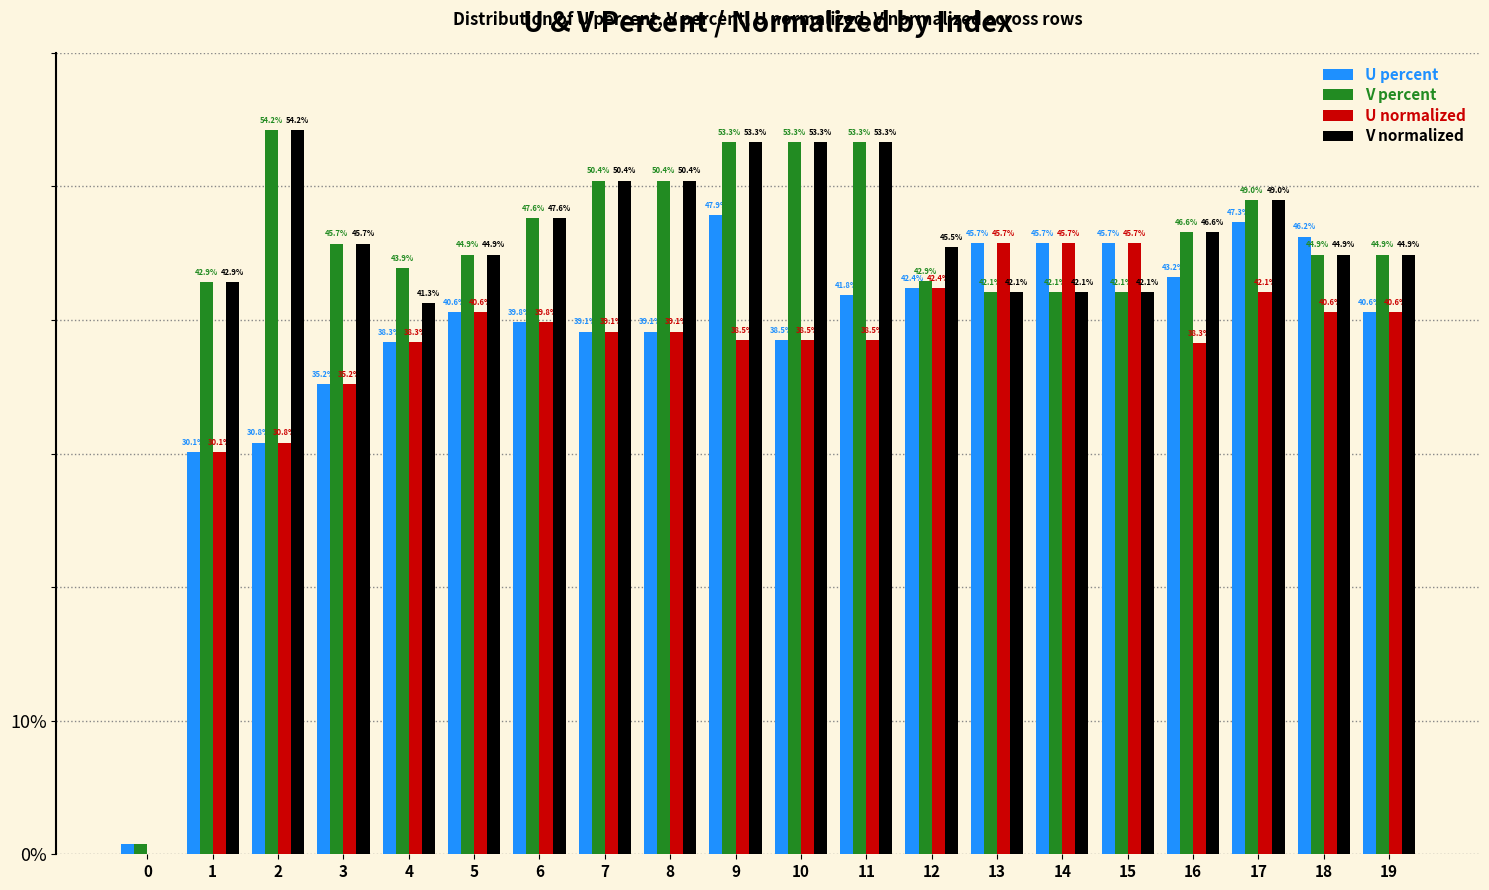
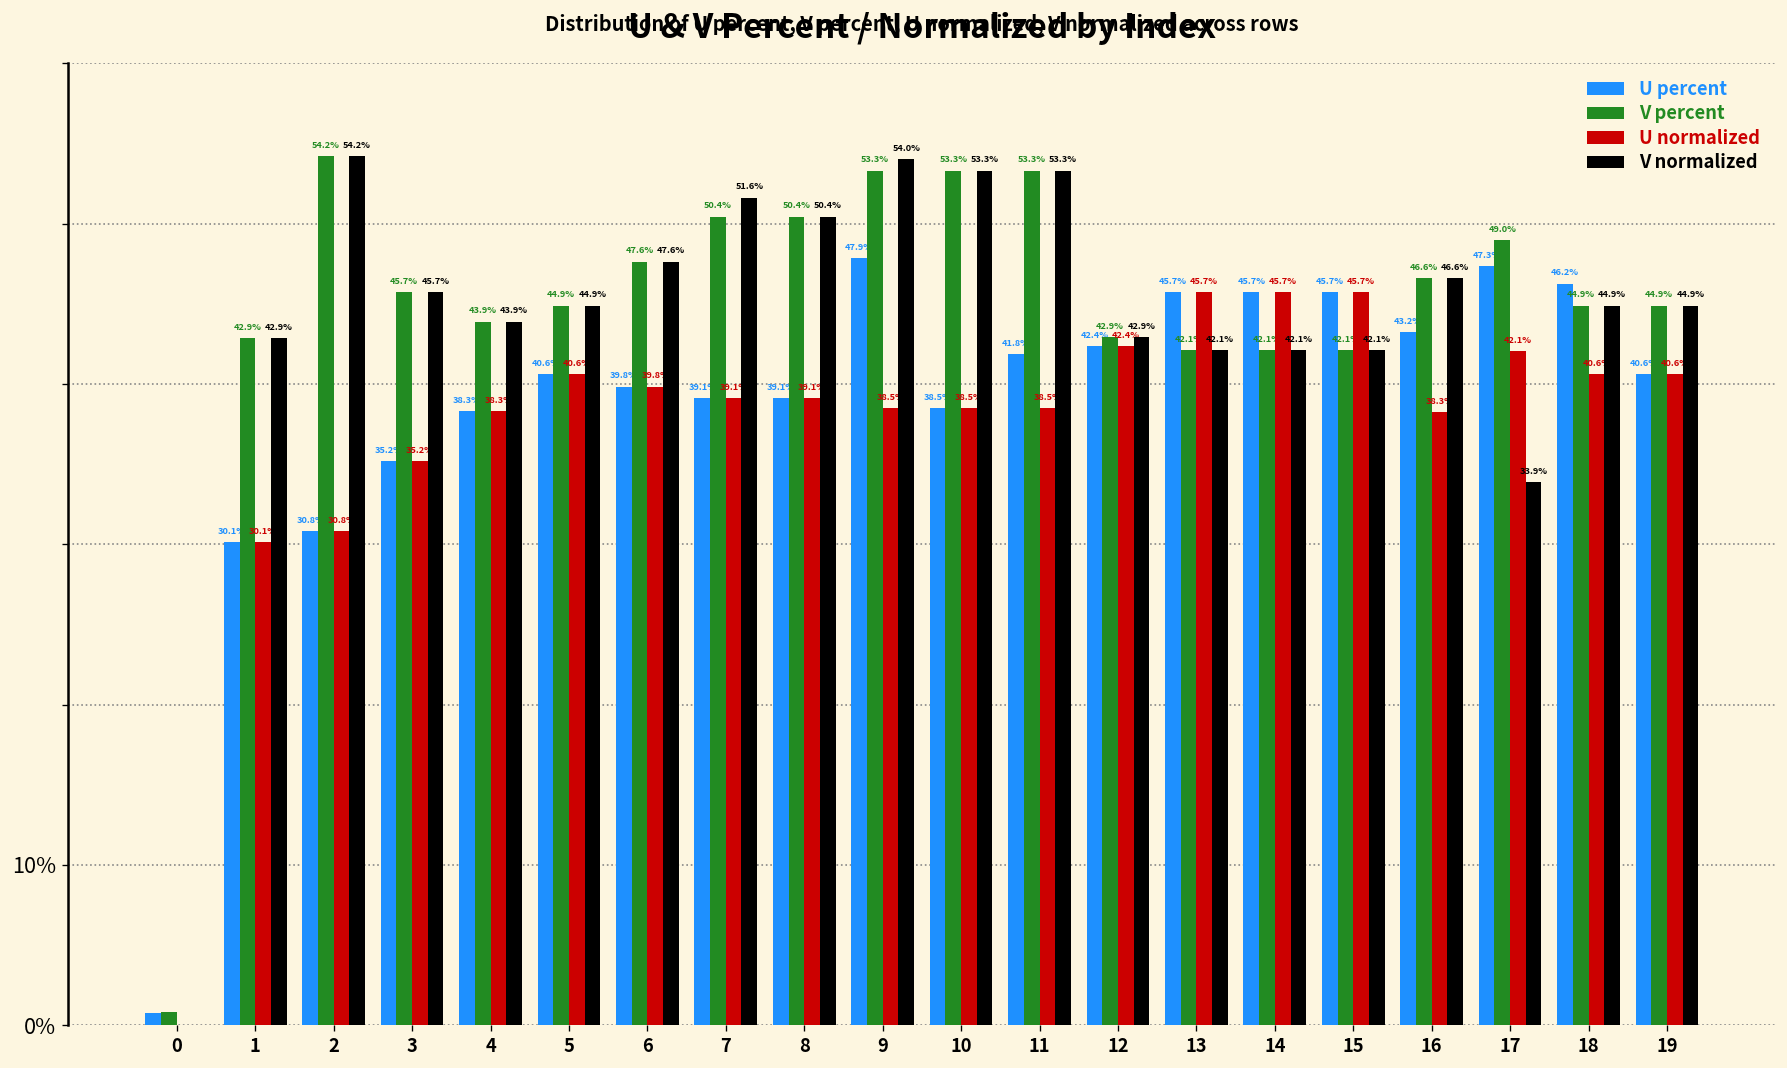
V normalized, 4: 41.3% -> 43.9%
V normalized, 7: 50.4% -> 51.6%
V normalized, 9: 53.3% -> 54.0%
V normalized, 12: 45.5% -> 42.9%
V normalized, 17: 49.0% -> 33.9%
